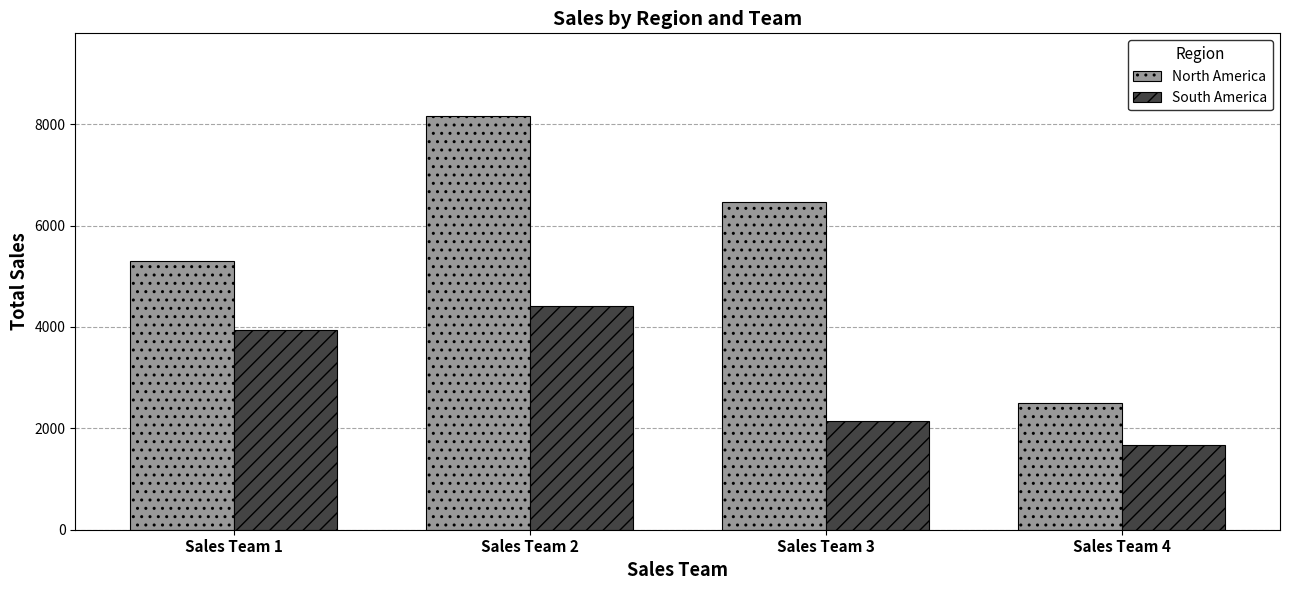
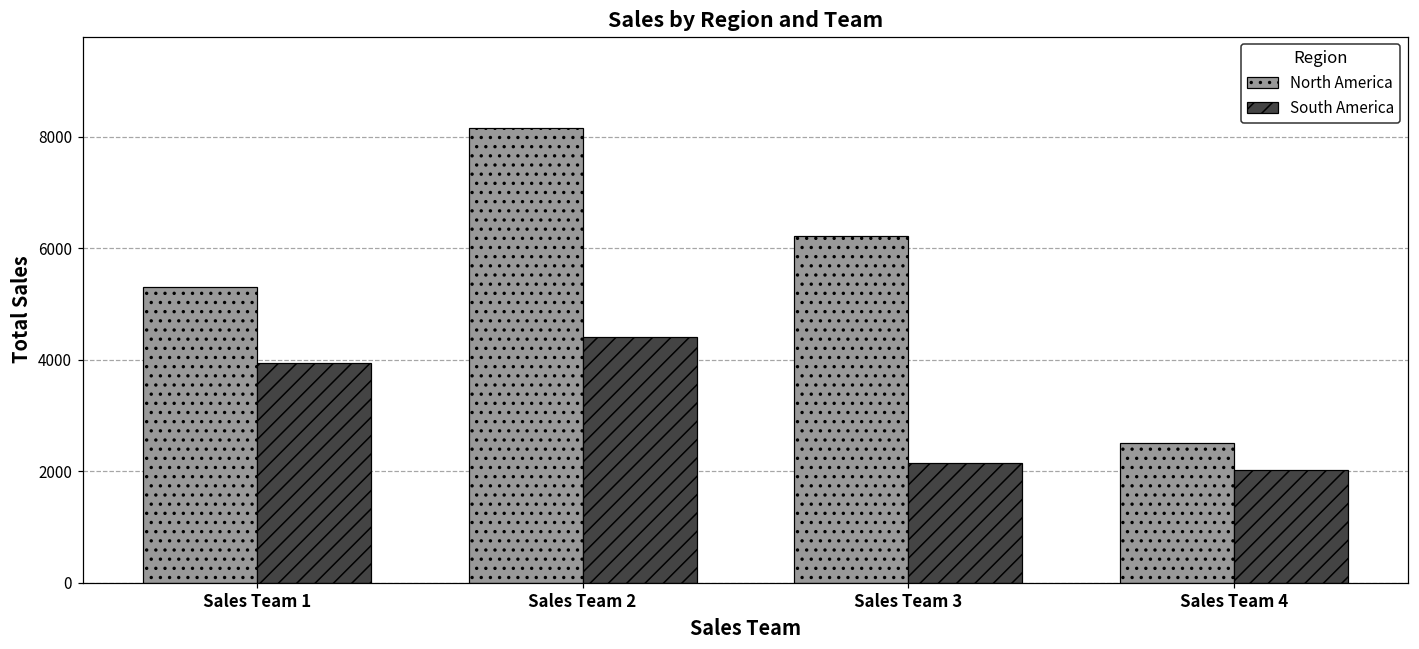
North America, Sales Team 3: 6500 -> 6200
South America, Sales Team 4: 1700 -> 2000
